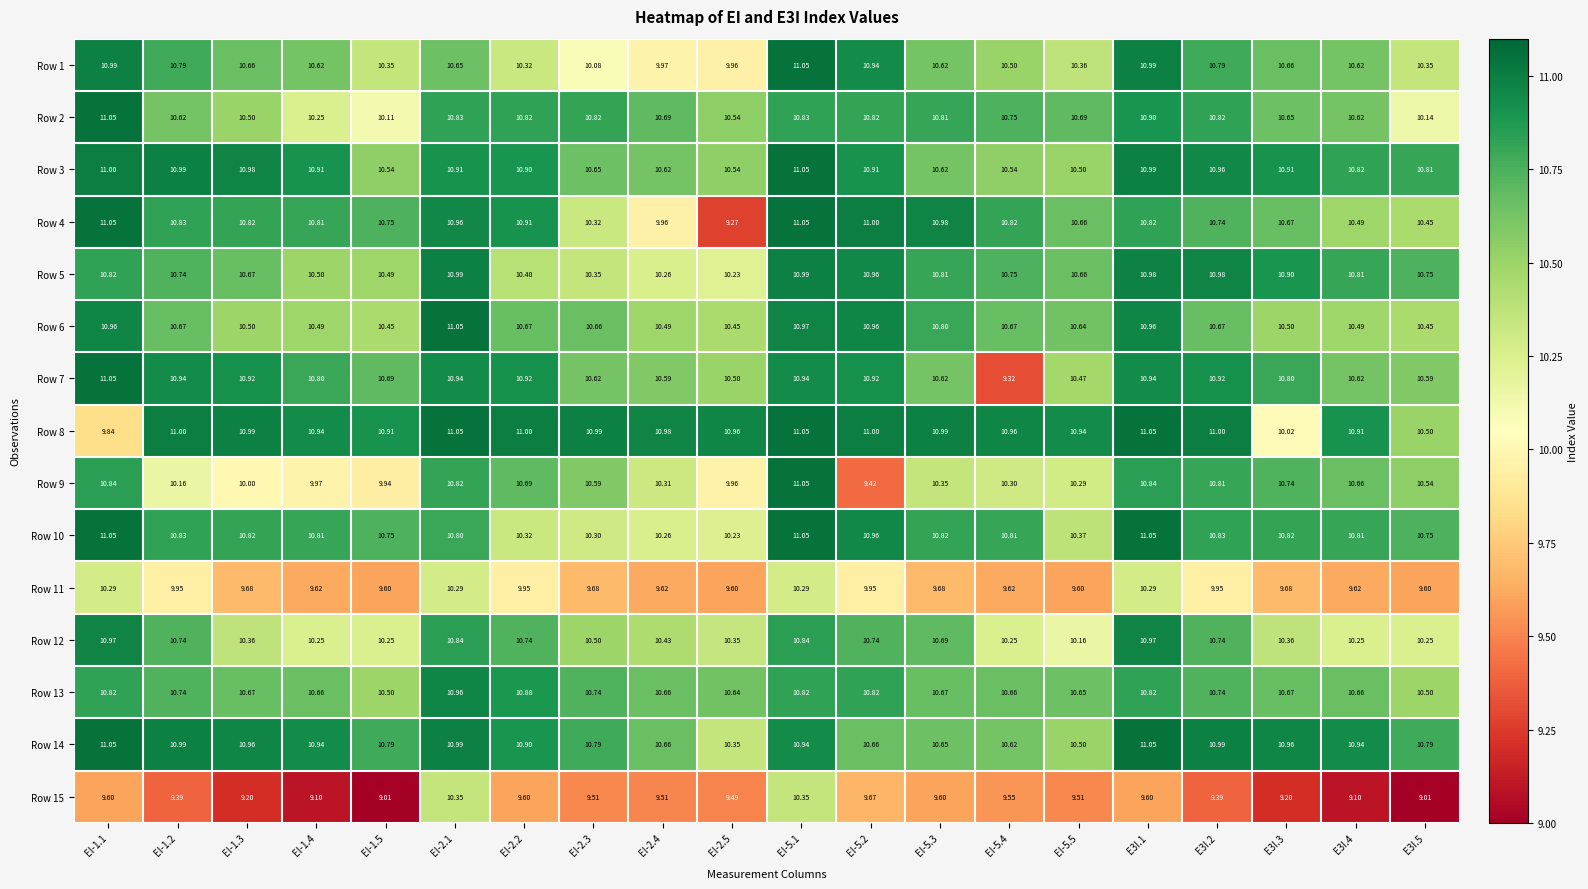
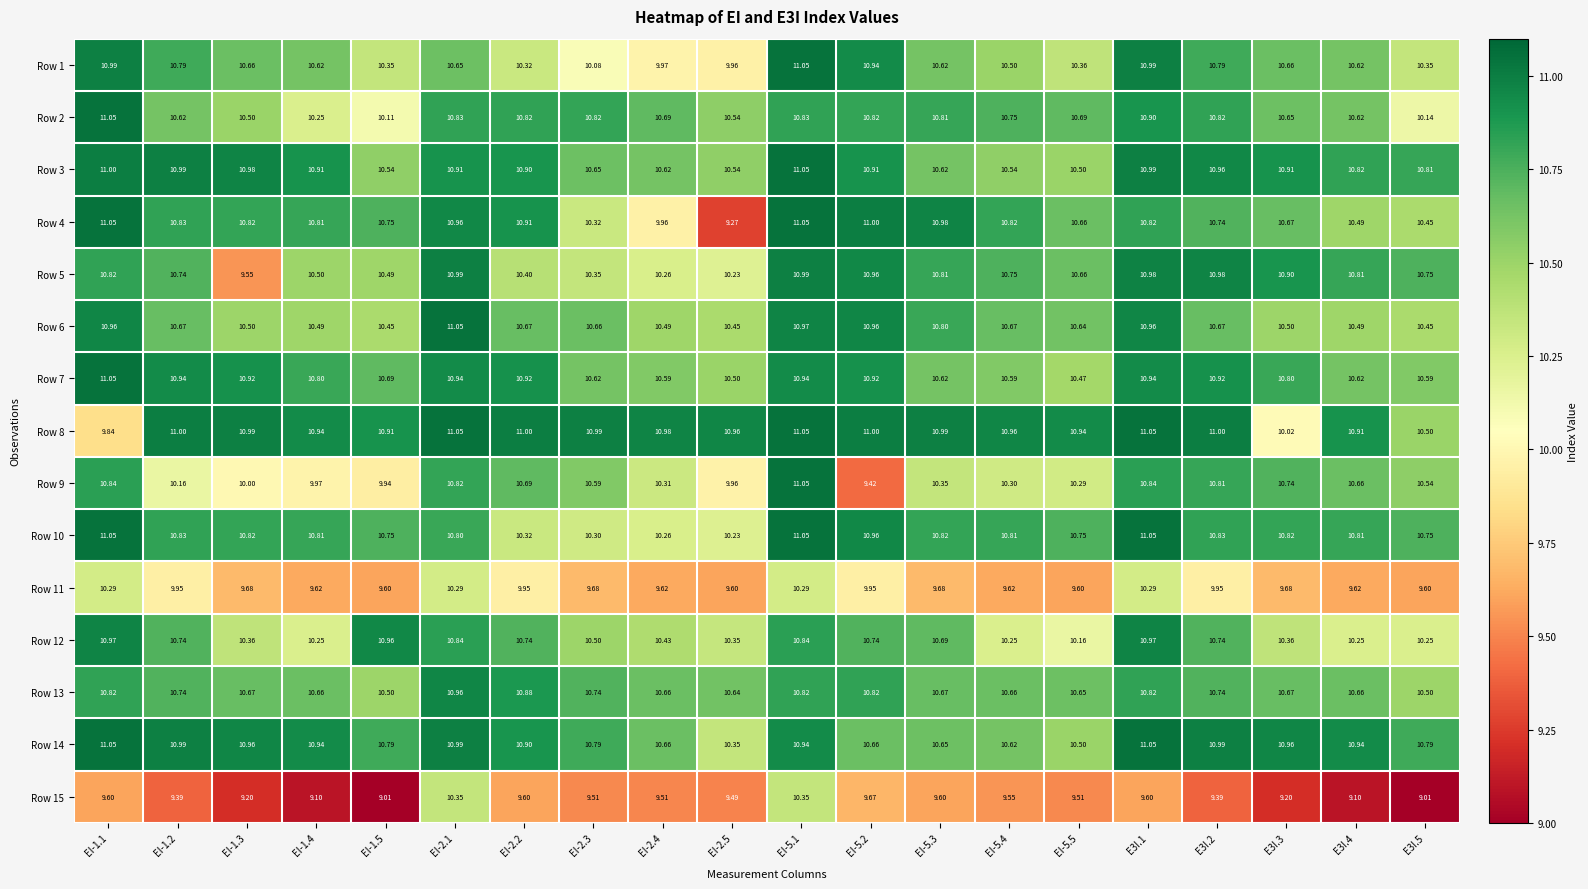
Row 5, EI-1.3: 10.67 -> 9.55
Row 7, EI-5.4: 9.32 -> 10.59
Row 10, EI-5.5: 10.37 -> 10.75
Row 12, EI-1.5: 10.25 -> 10.96
